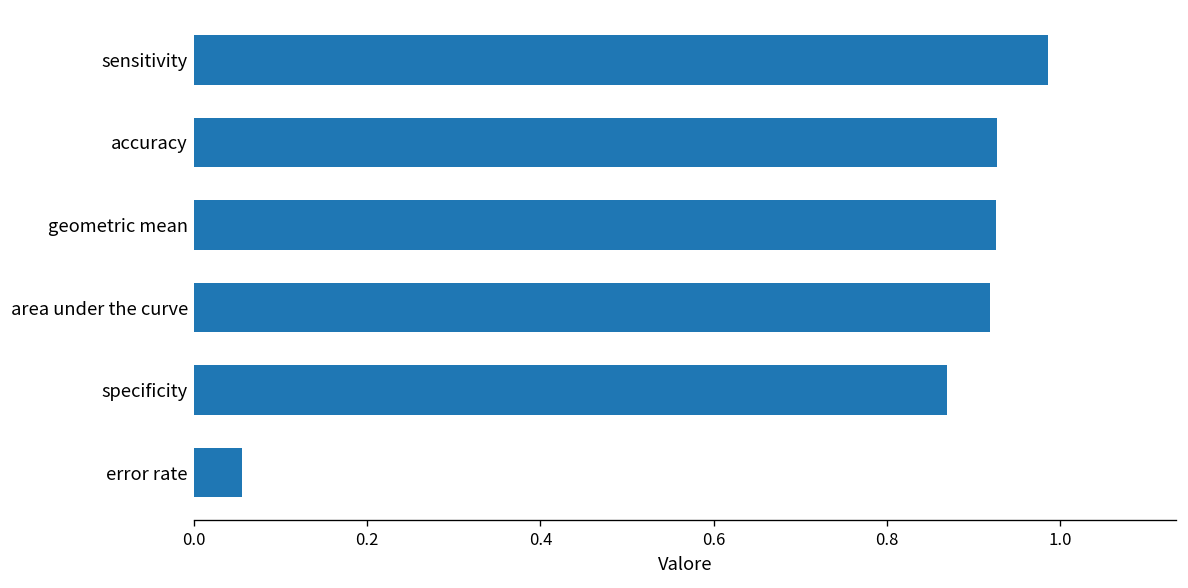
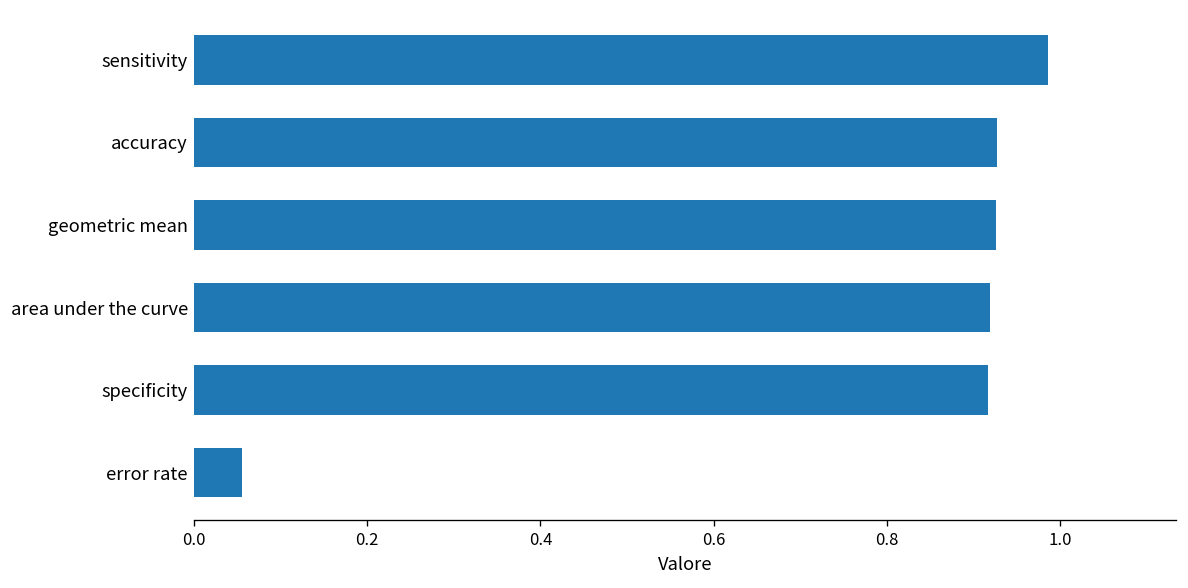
specificity: 0.87 -> 0.92
